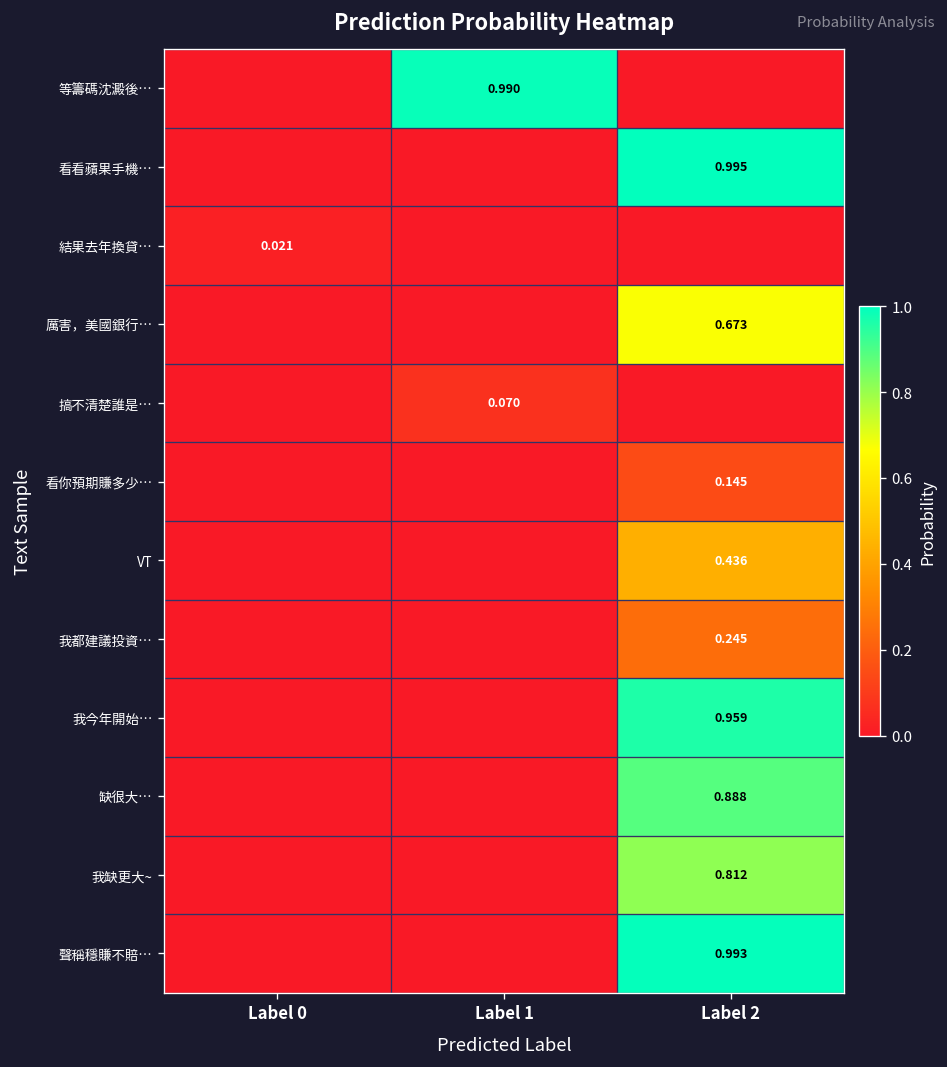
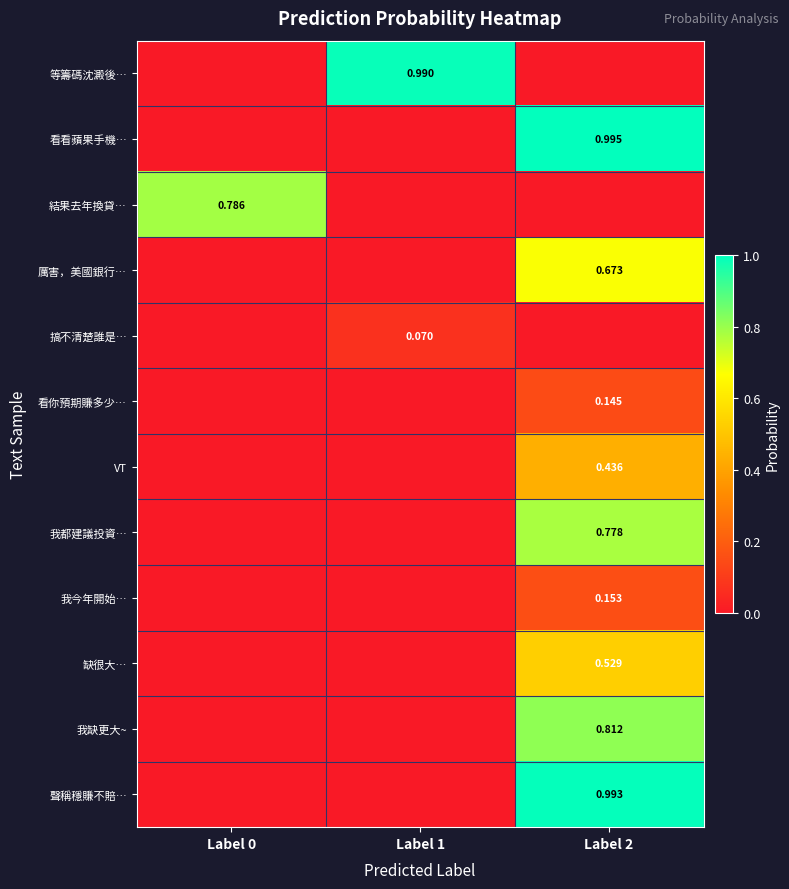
結果去年換貸…, Label 0: 0.021 -> 0.786
我都建議投資…, Label 2: 0.245 -> 0.778
我今年開始…, Label 2: 0.959 -> 0.153
缺很大…, Label 2: 0.888 -> 0.529
